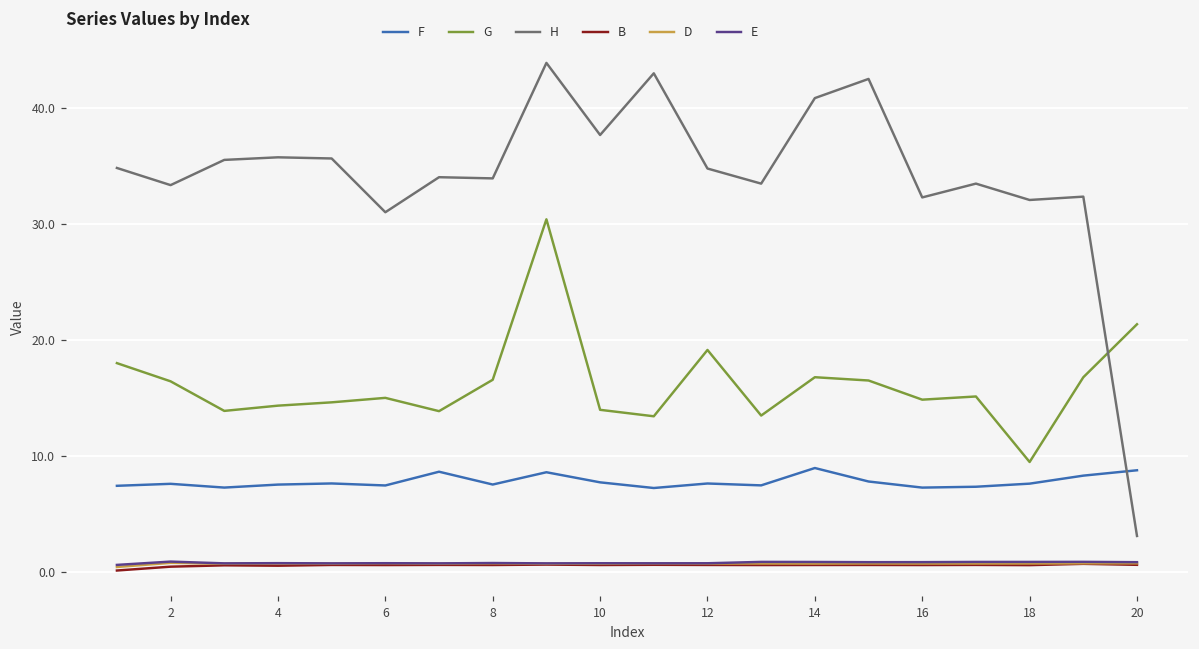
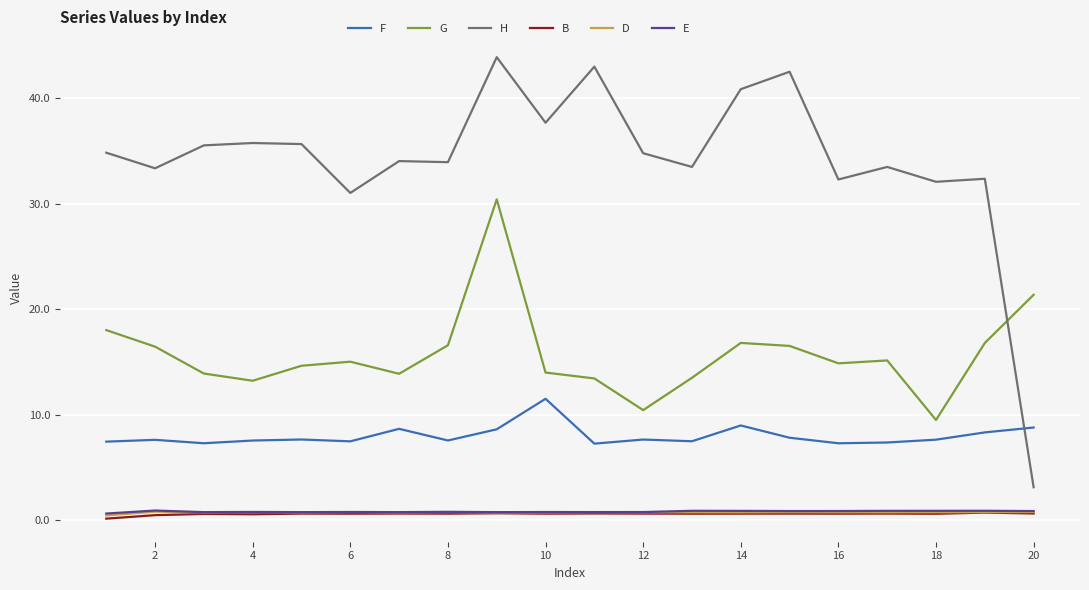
G, 4: 14.4 -> 13.2
F, 10: 7.7 -> 11.5
G, 12: 19.2 -> 10.4
